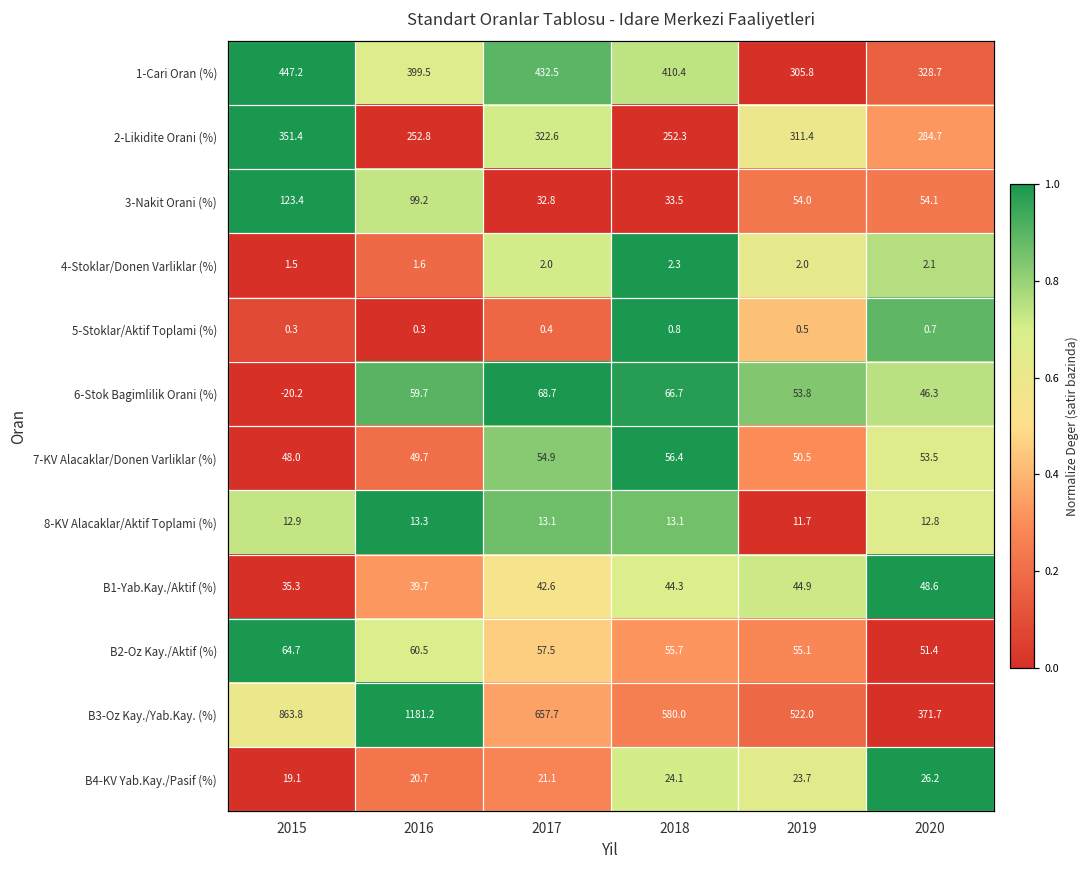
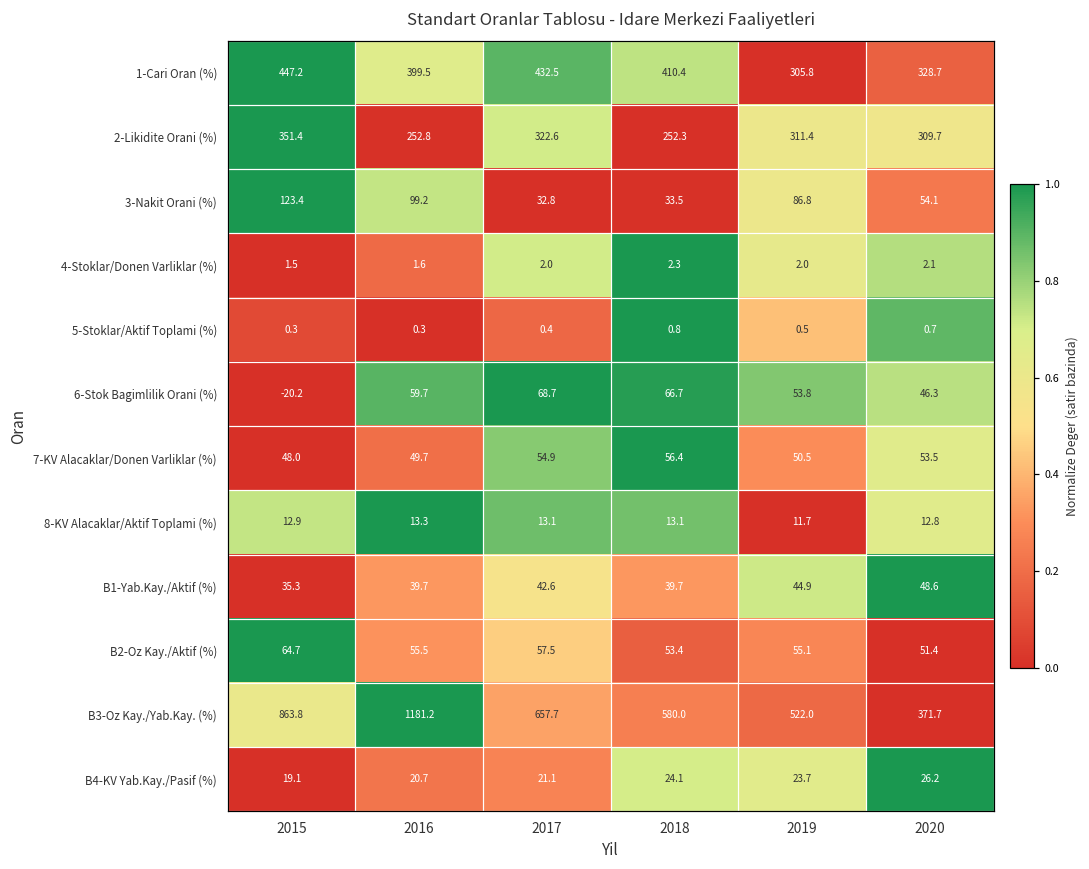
2-Likidite Orani (%), 2020: 284.7 -> 309.7
3-Nakit Orani (%), 2019: 54.0 -> 86.8
B1-Yab.Kay./Aktif (%), 2018: 44.3 -> 39.7
B2-Oz Kay./Aktif (%), 2016: 60.5 -> 55.5
B2-Oz Kay./Aktif (%), 2018: 55.7 -> 53.4
